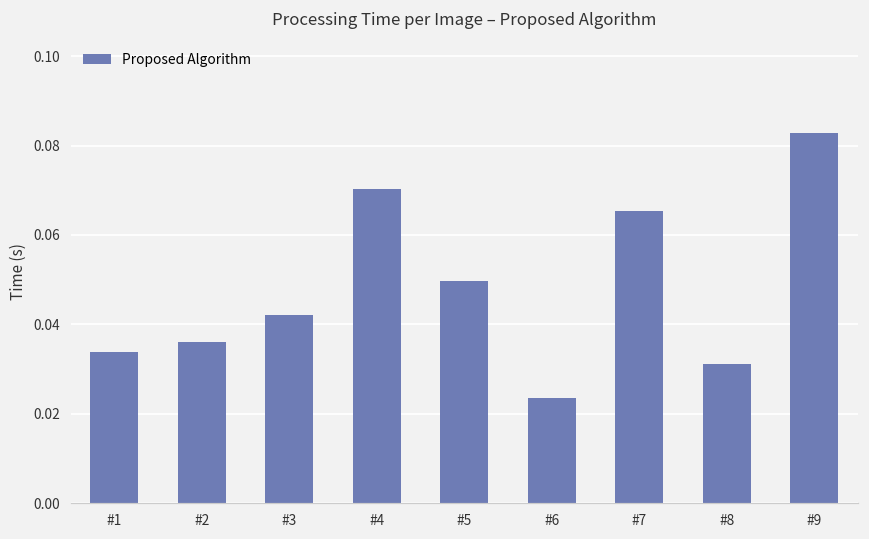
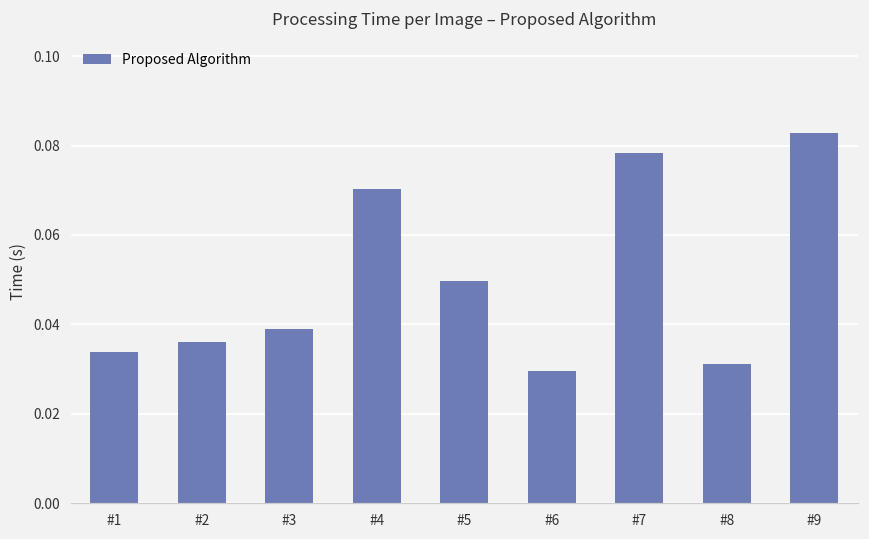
#3: 0.042 -> 0.039
#6: 0.023 -> 0.030
#7: 0.065 -> 0.078
